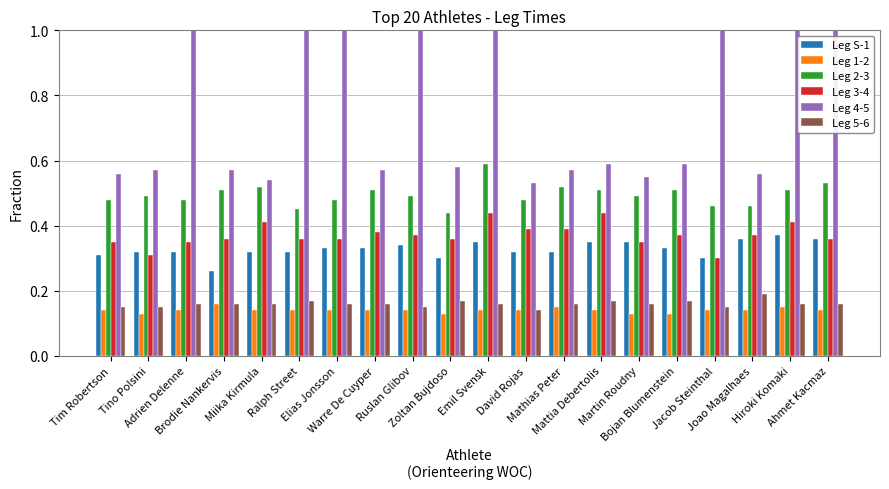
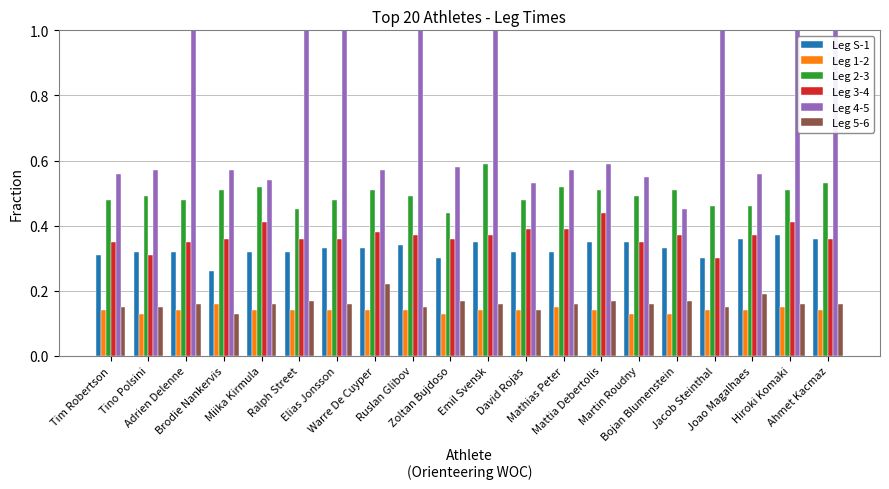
Leg 5-6, Brodie Nankervis: 0.16 -> 0.13
Leg 5-6, Warre De Cuyper: 0.16 -> 0.22
Leg 3-4, Emil Svensk: 0.44 -> 0.37
Leg 4-5, Bojan Blumenstein: 0.59 -> 0.45
